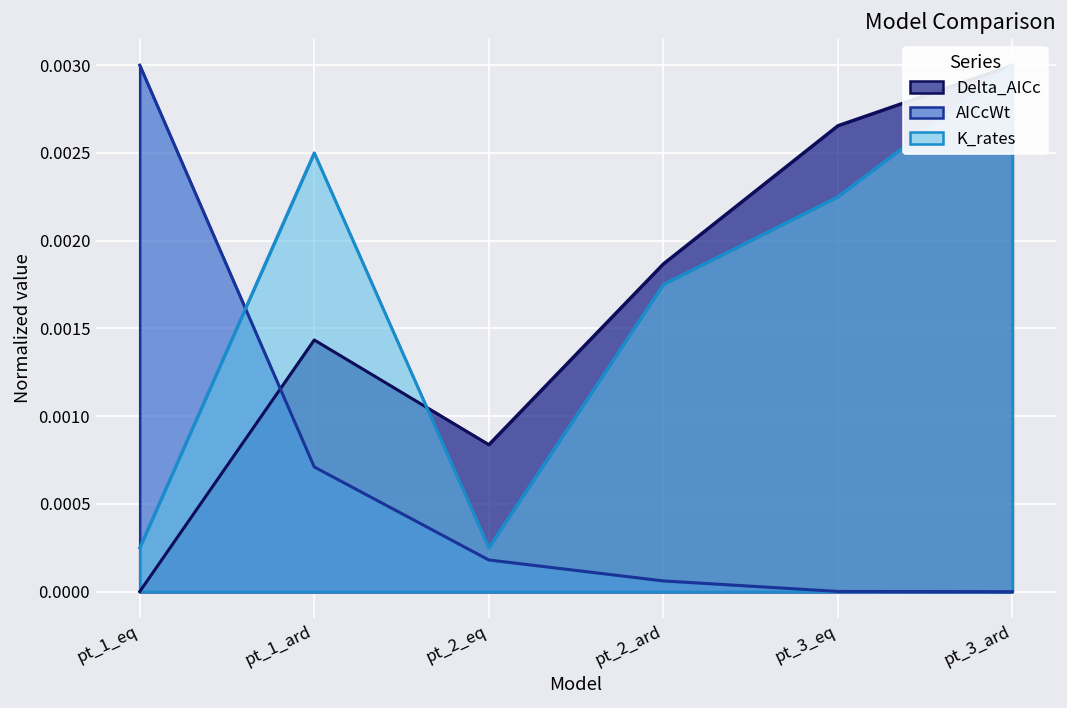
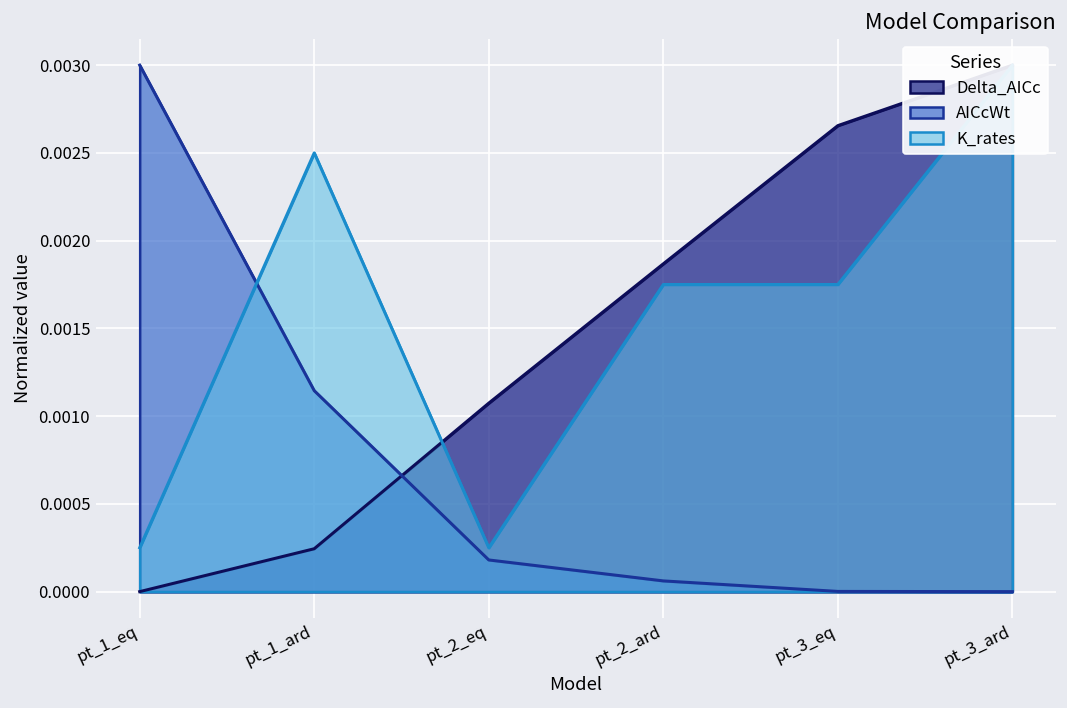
Delta_AICc, pt_1_ard: 0.00143 -> 0.00024
AICcWt, pt_1_ard: 0.00071 -> 0.00115
Delta_AICc, pt_2_eq: 0.00084 -> 0.00107
K_rates, pt_3_eq: 0.00225 -> 0.00175
